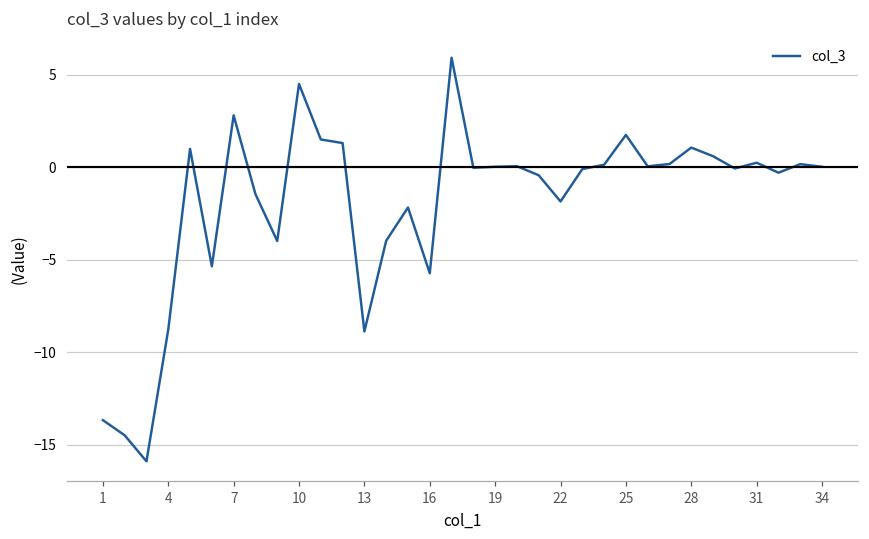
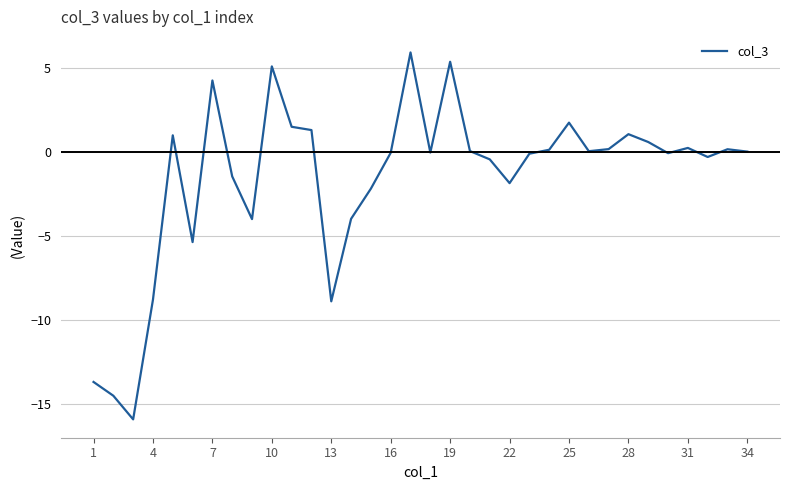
7: 2.8 -> 4.3
10: 4.5 -> 5.1
16: -5.7 -> 0.0
19: 0.0 -> 5.4
